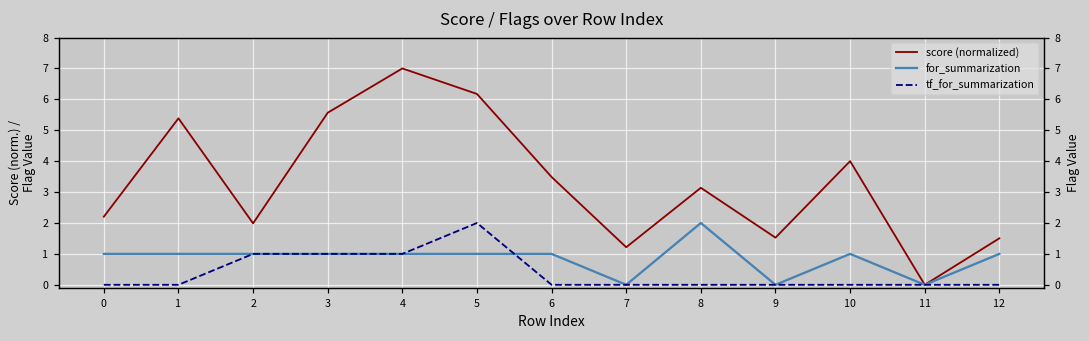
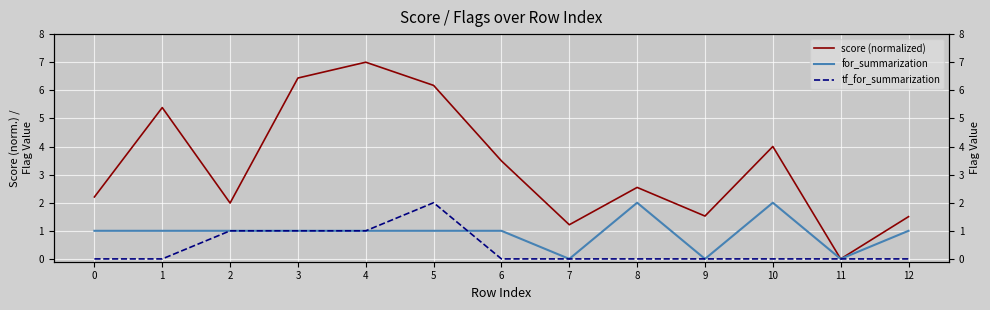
score (normalized), 3: 5.6 -> 6.4
score (normalized), 8: 3.1 -> 2.5
for_summarization, 10: 1 -> 2
